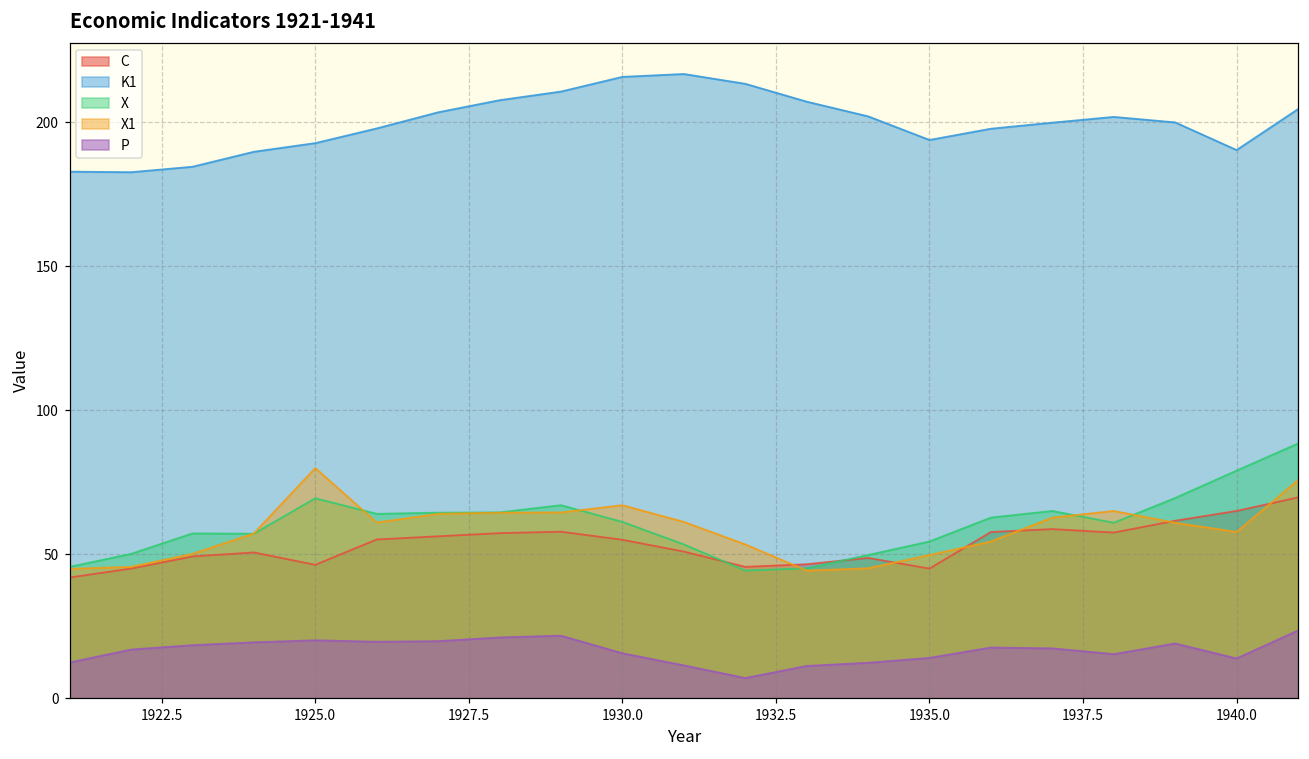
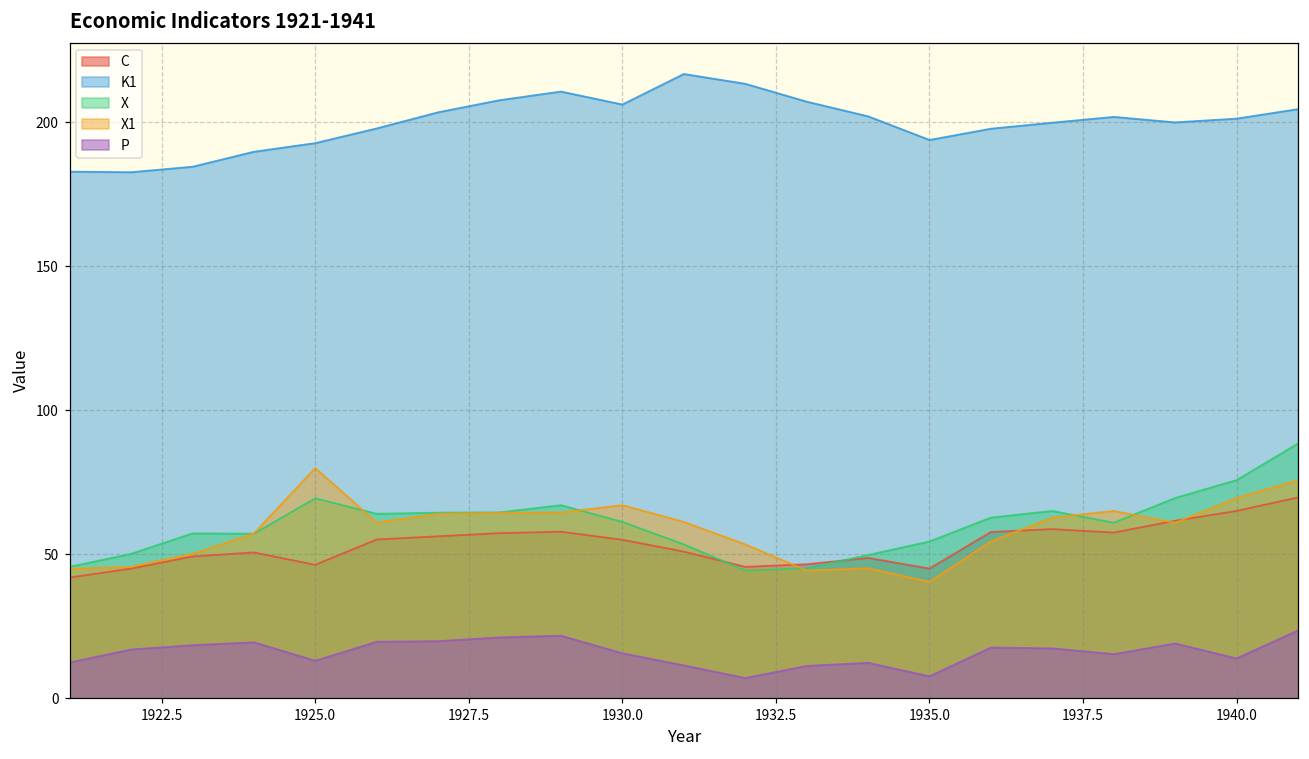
P, 1925.0: 20 -> 13
K1, 1930.0: 216 -> 206
X1, 1935.0: 50 -> 40
P, 1935.0: 14 -> 8
K1, 1940.0: 190 -> 201
X, 1940.0: 79 -> 76
X1, 1940.0: 58 -> 70
